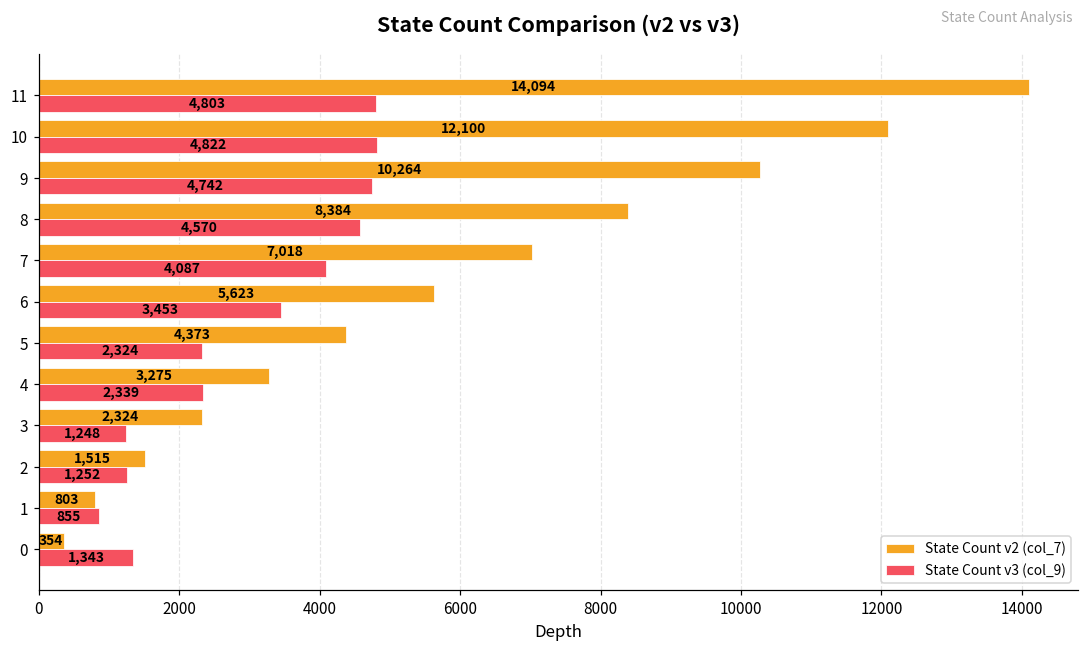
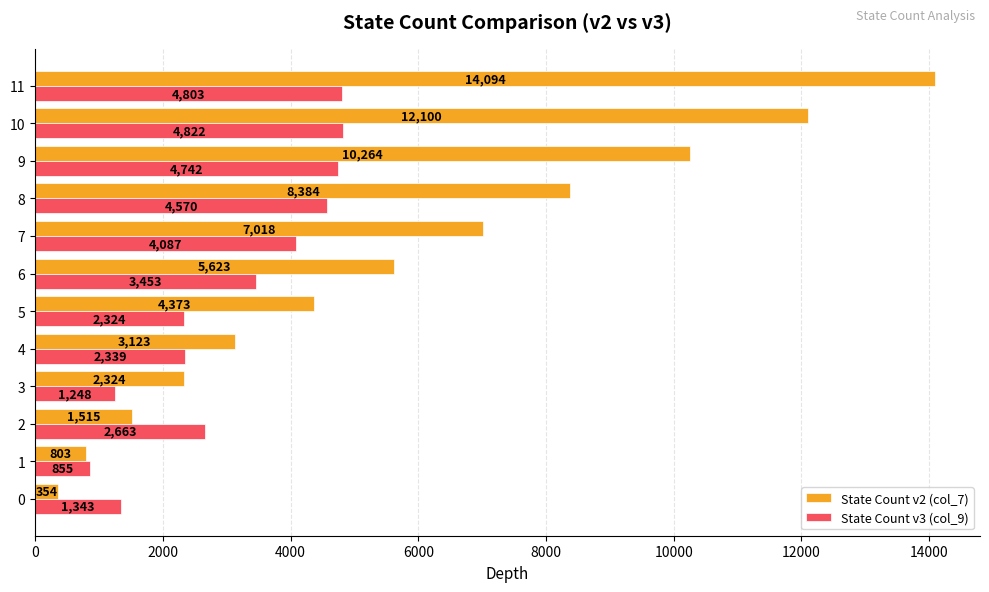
State Count v2 (col_7), 4: 3,275 -> 3,123
State Count v3 (col_9), 2: 1,252 -> 2,663
